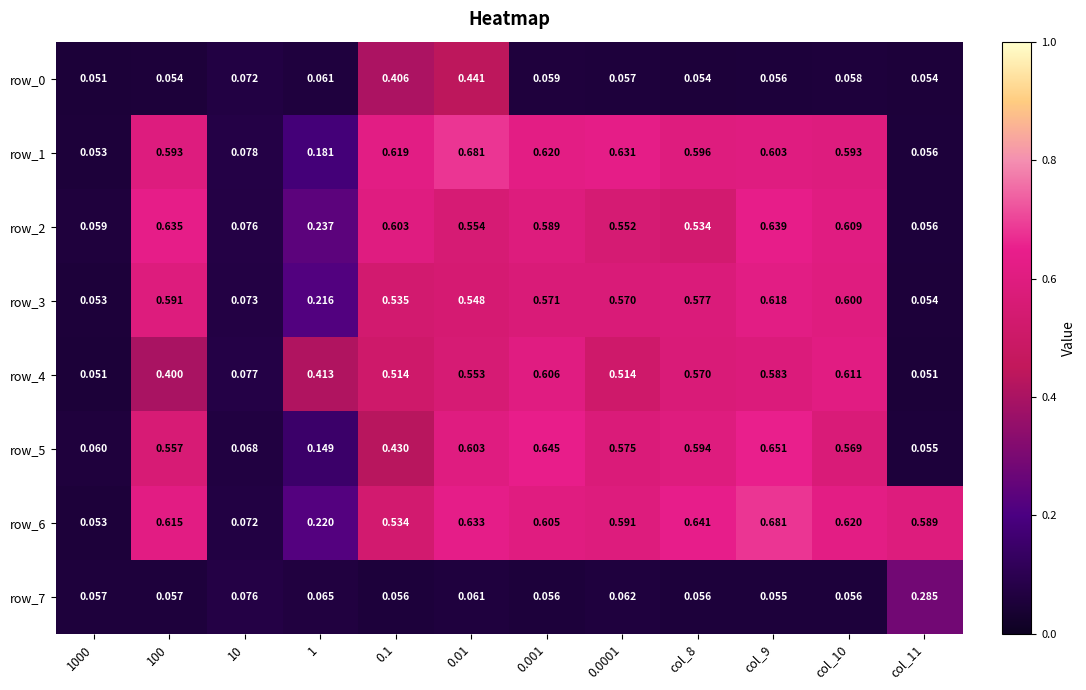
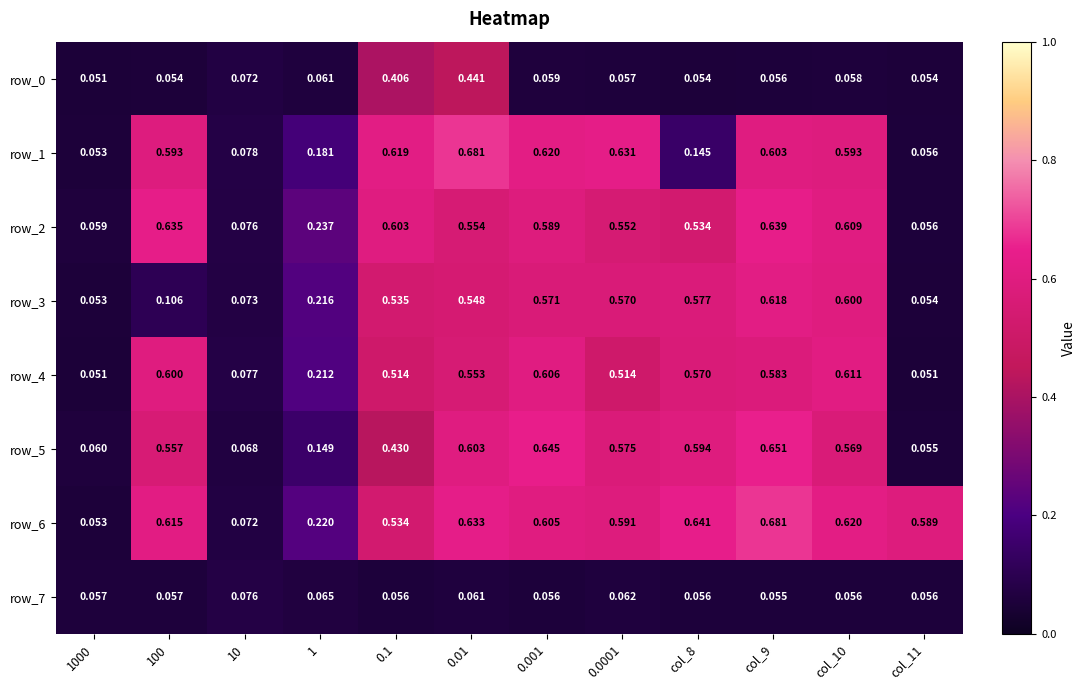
row_1, col_8: 0.596 -> 0.145
row_3, 100: 0.591 -> 0.106
row_4, 100: 0.400 -> 0.600
row_4, 1: 0.413 -> 0.212
row_7, col_11: 0.285 -> 0.056
